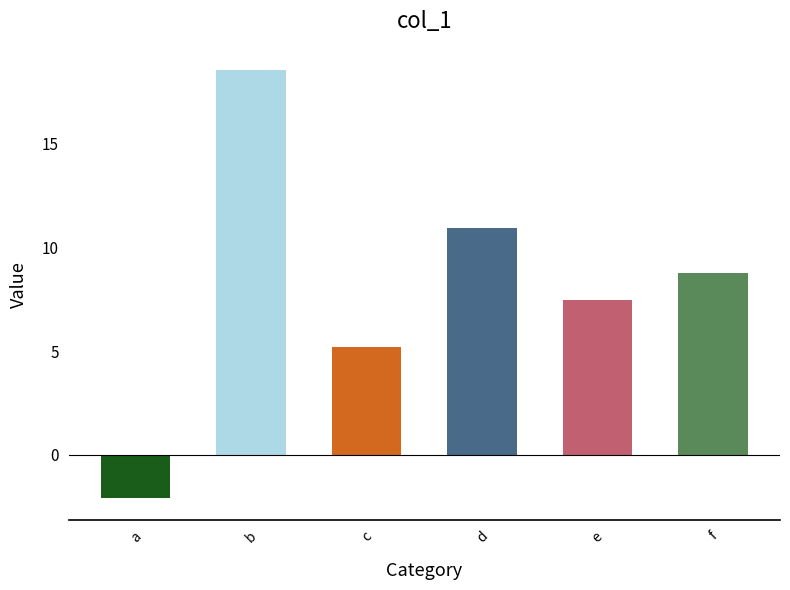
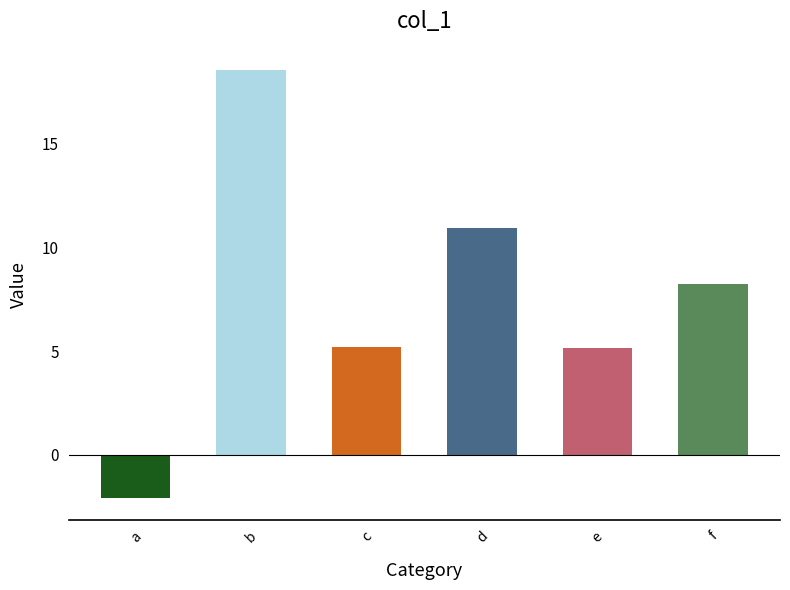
e: 7.5 -> 5.2
f: 8.8 -> 8.2
